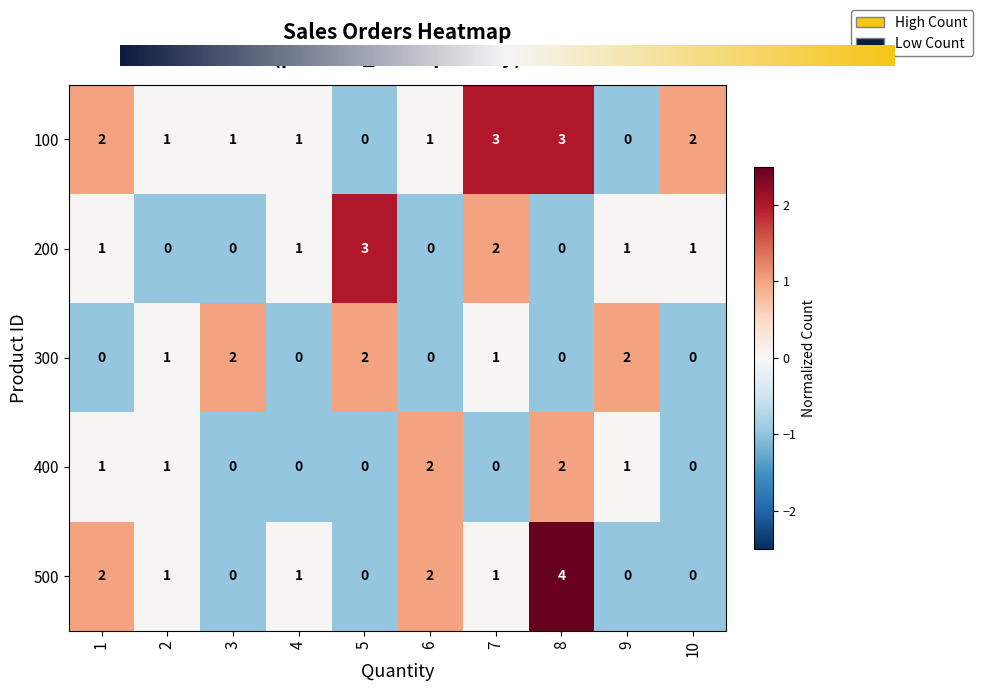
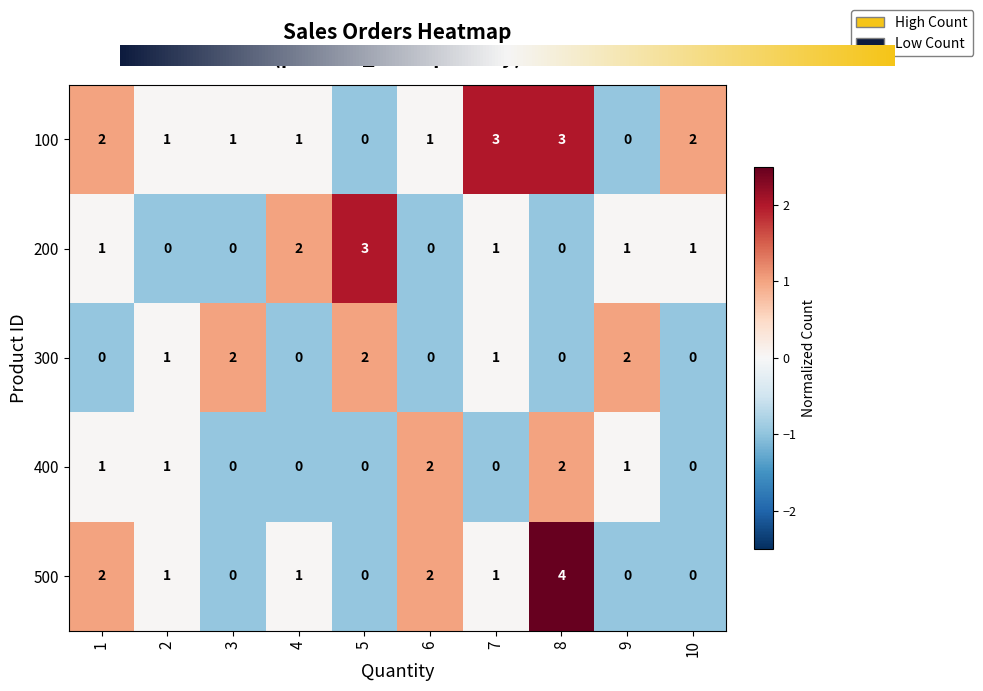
200, 4: 1 -> 2
200, 7: 2 -> 1
